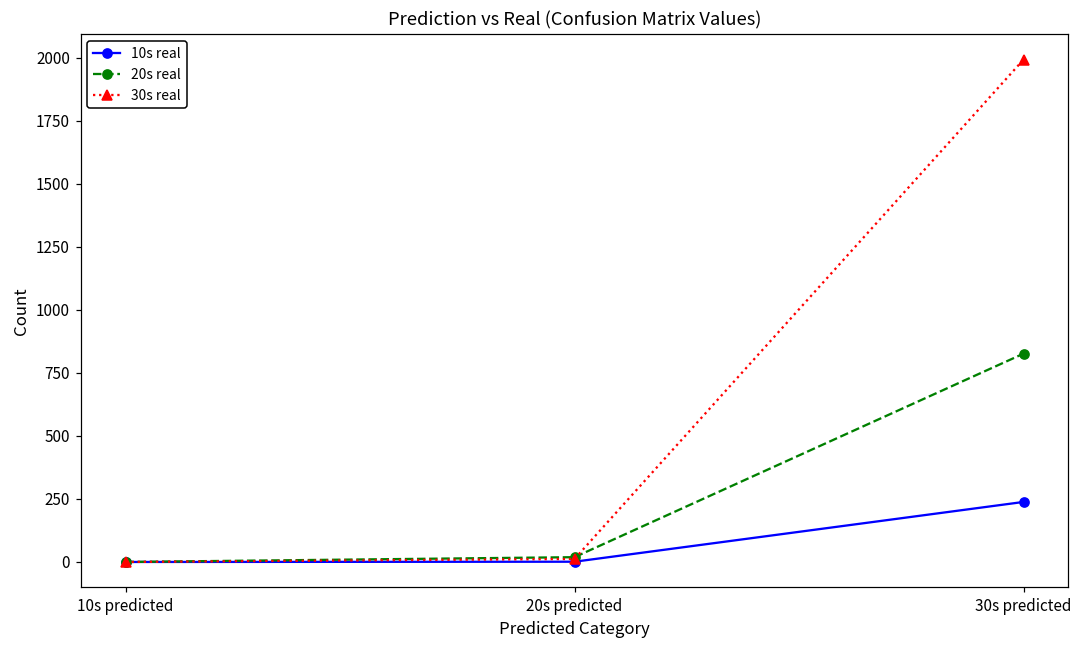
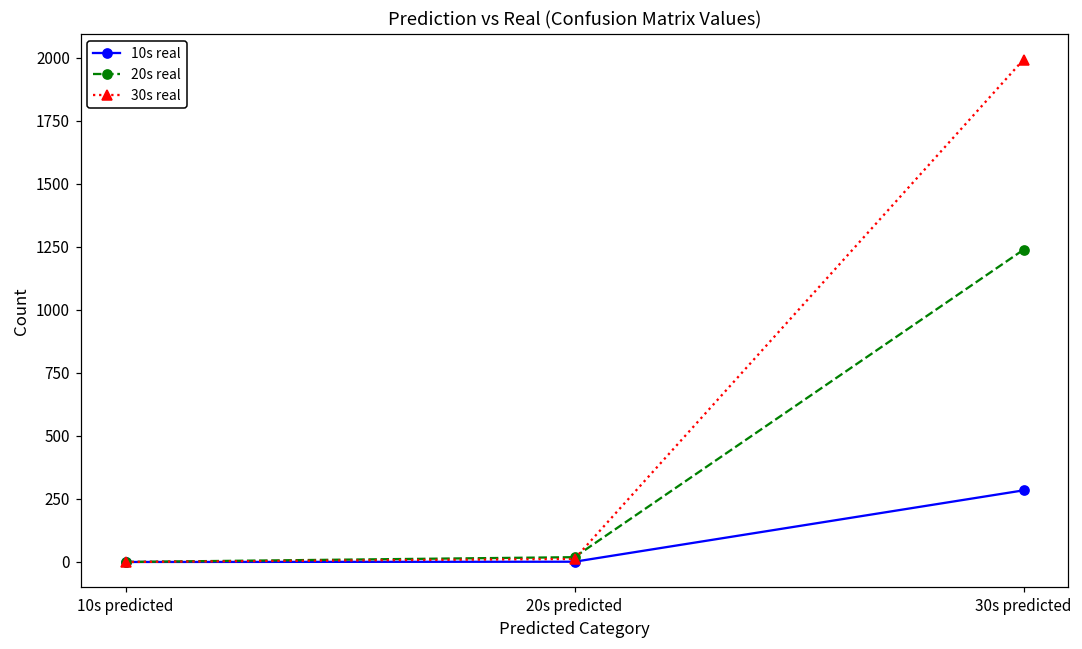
10s real, 30s predicted: 240 -> 280
20s real, 30s predicted: 830 -> 1240
